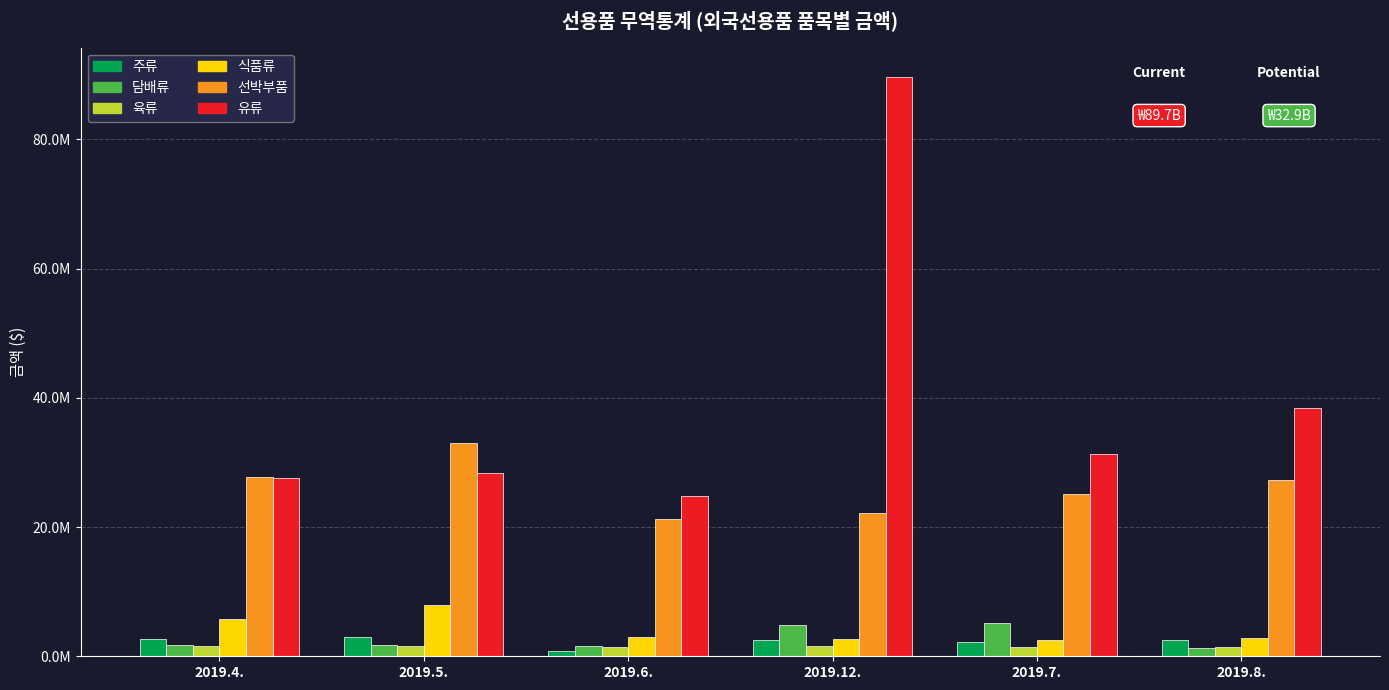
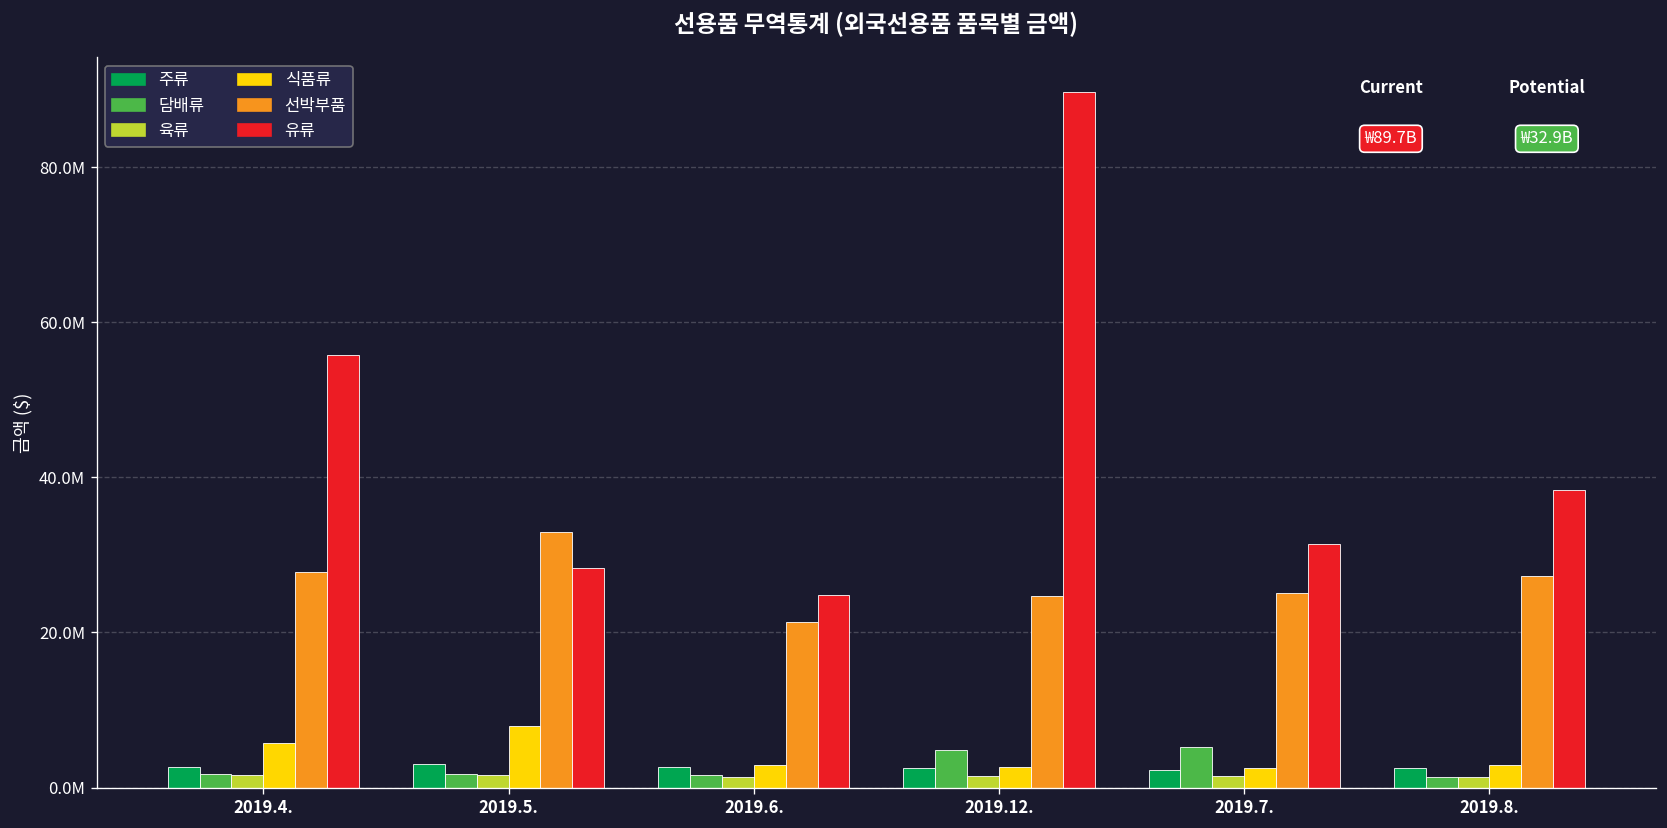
유류, 2019.4.: 28000000 -> 56000000
주류, 2019.6.: 1000000 -> 3000000
선박부품, 2019.12.: 22000000 -> 25000000
